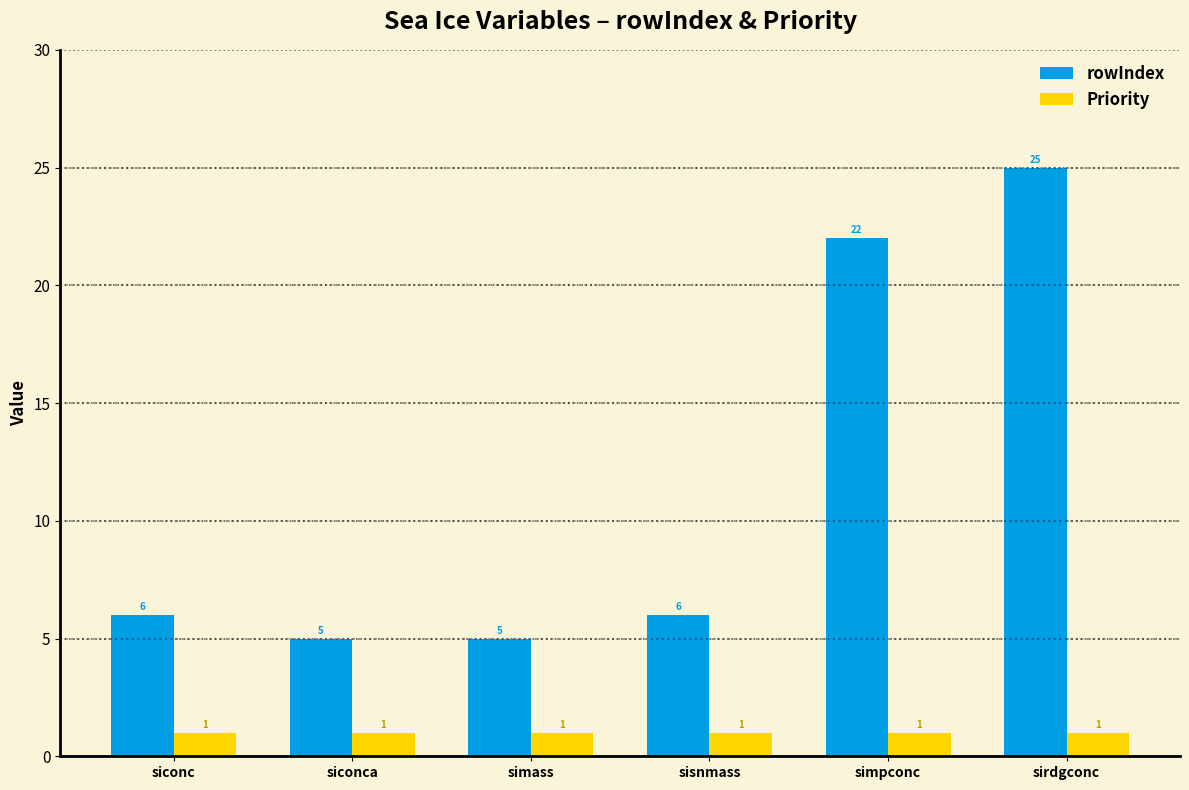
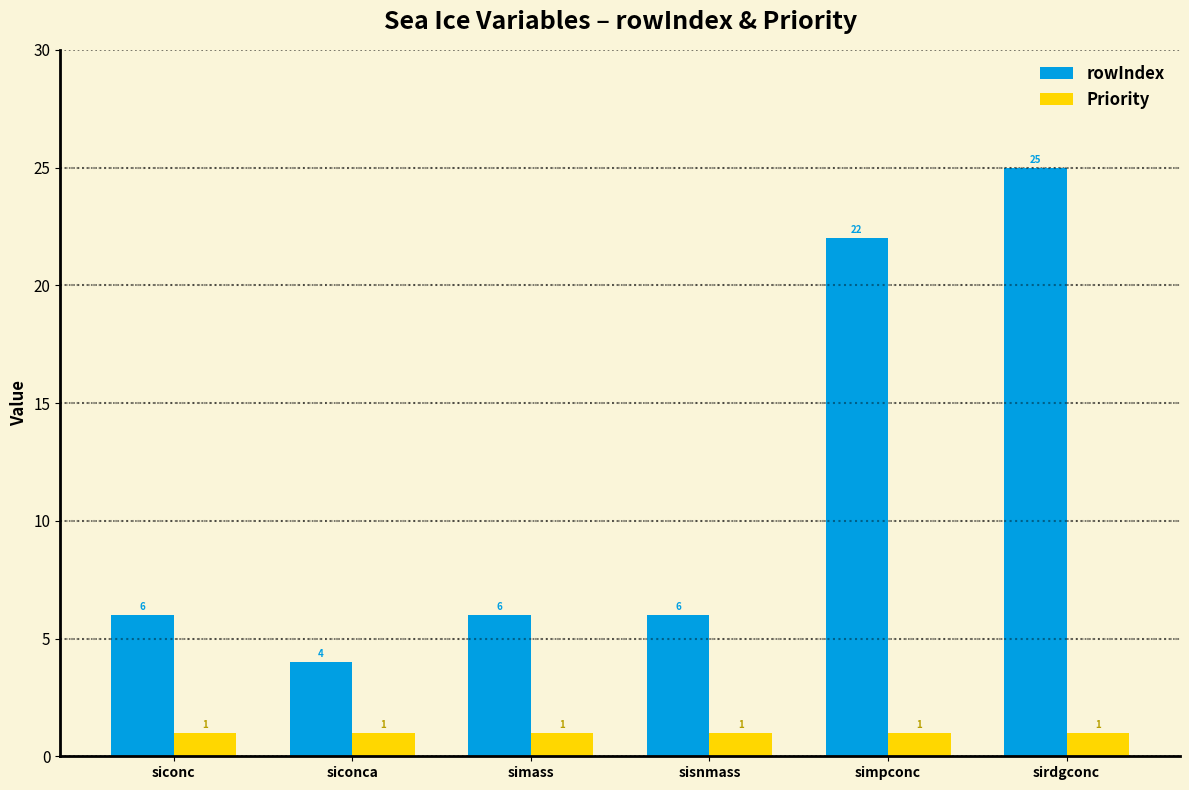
rowIndex, siconca: 5 -> 4
rowIndex, simass: 5 -> 6
